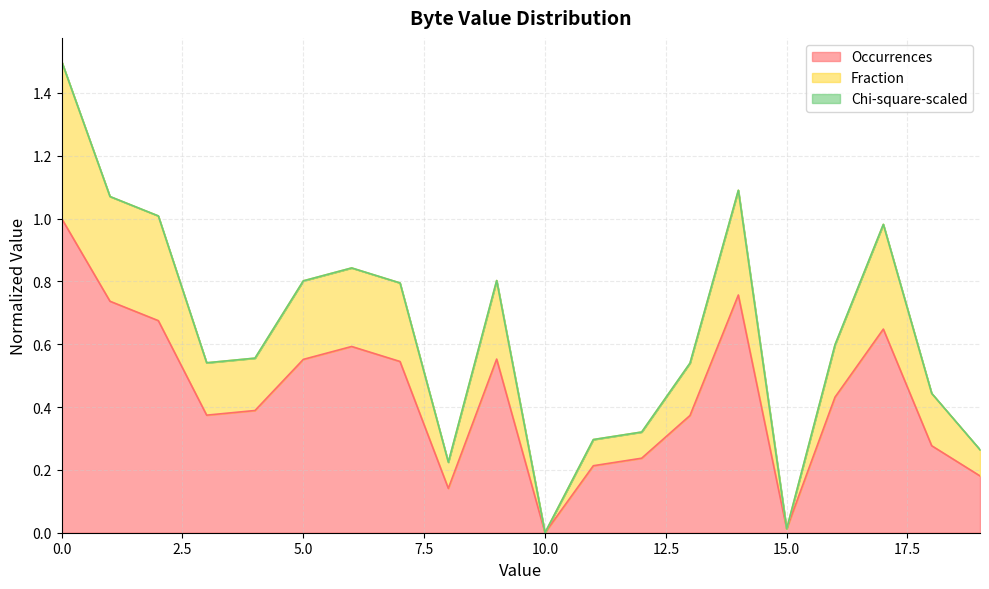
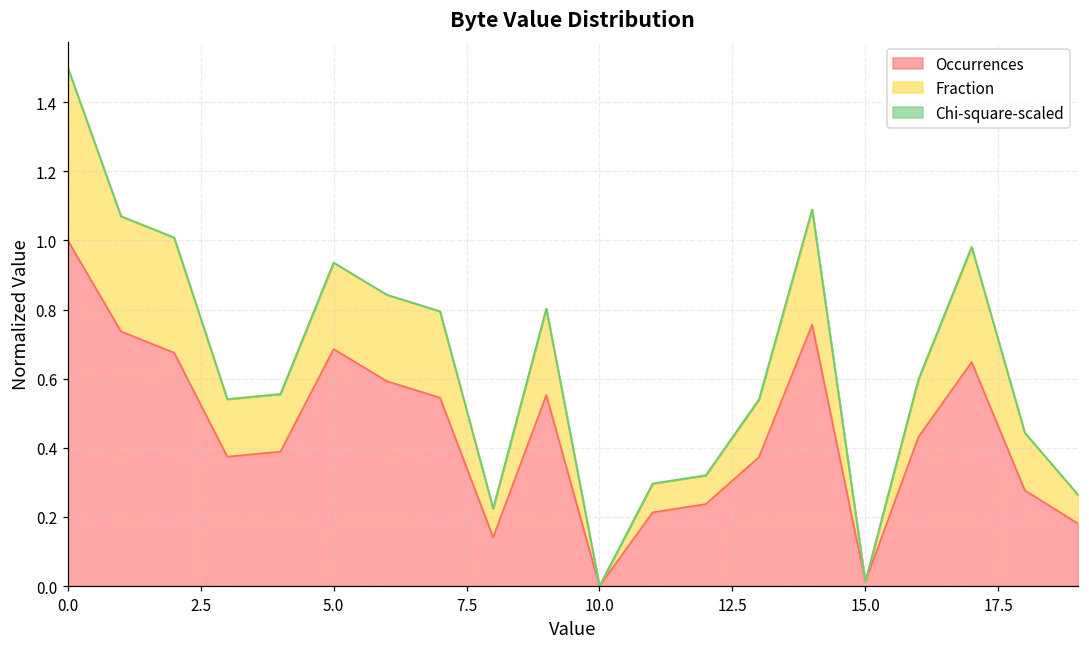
Occurrences, 5.0: 0.55 -> 0.69
